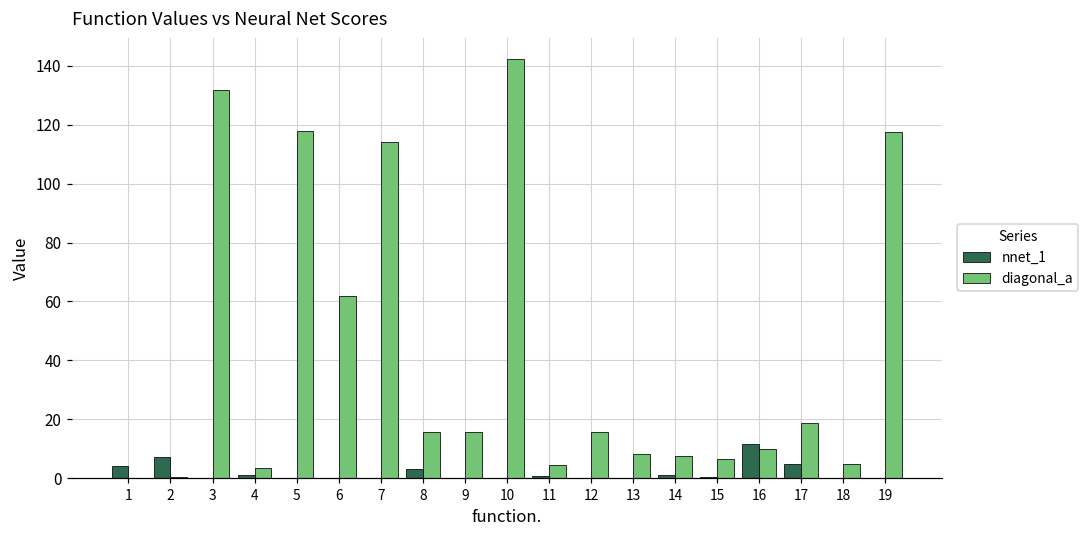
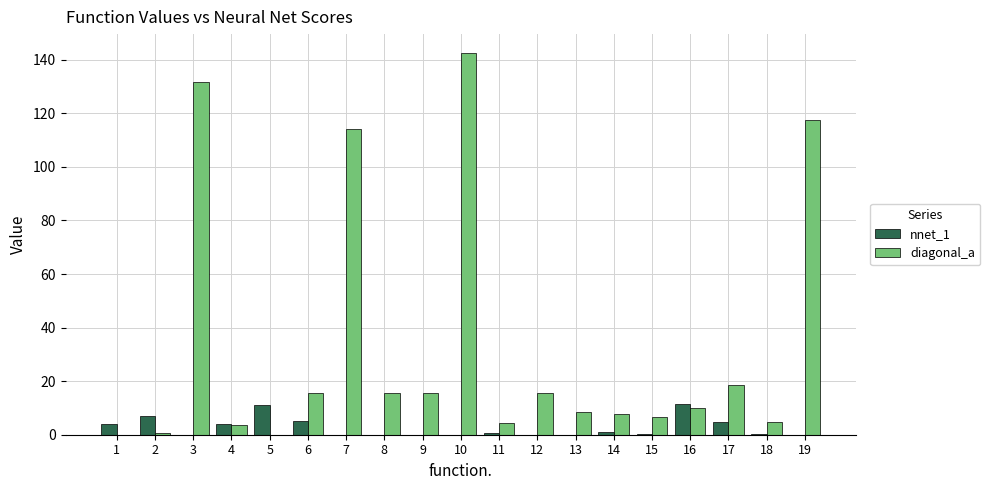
nnet_1, 4: 1 -> 4
nnet_1, 5: 0 -> 11
diagonal_a, 5: 118 -> 0
nnet_1, 6: 0 -> 5
diagonal_a, 6: 62 -> 16
nnet_1, 8: 3 -> 0
